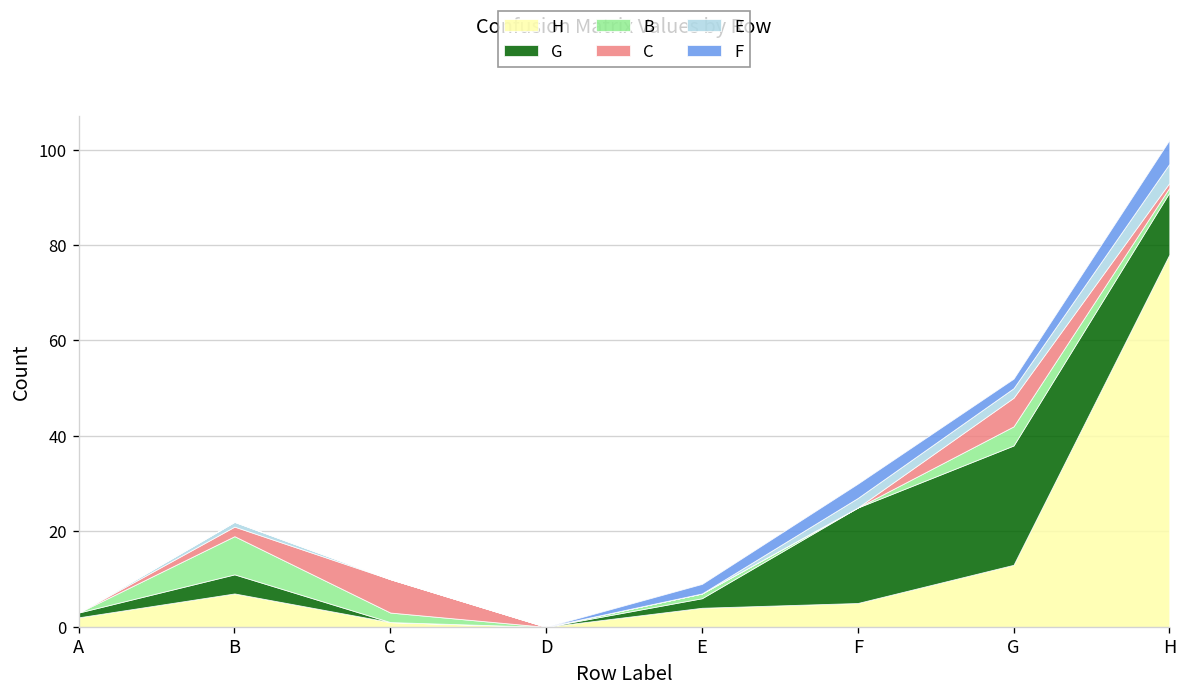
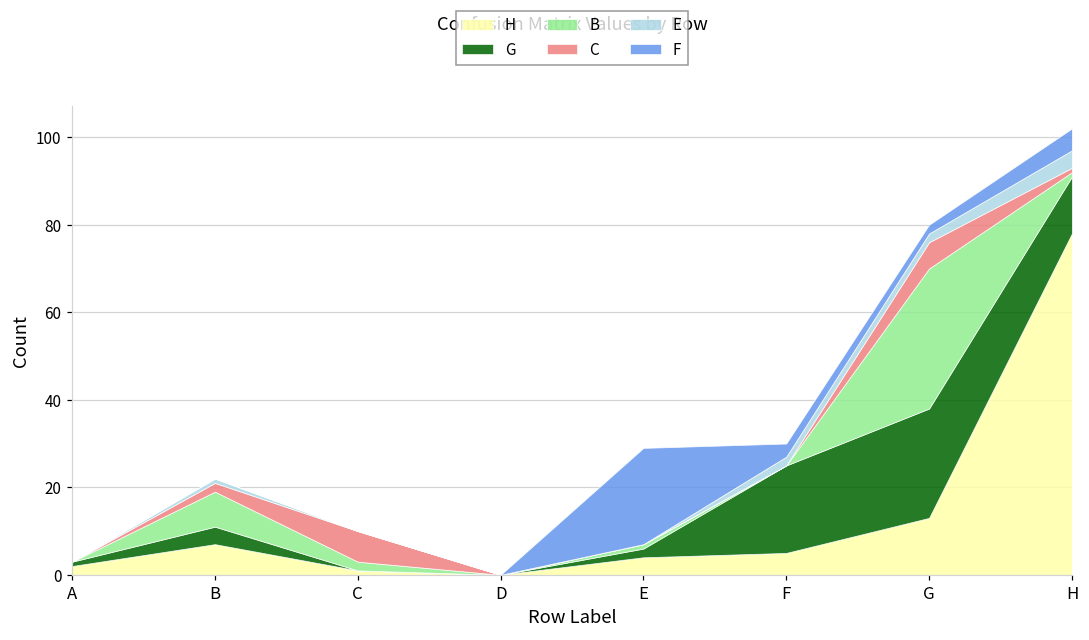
F, E: 2 -> 22
B, G: 4 -> 32
